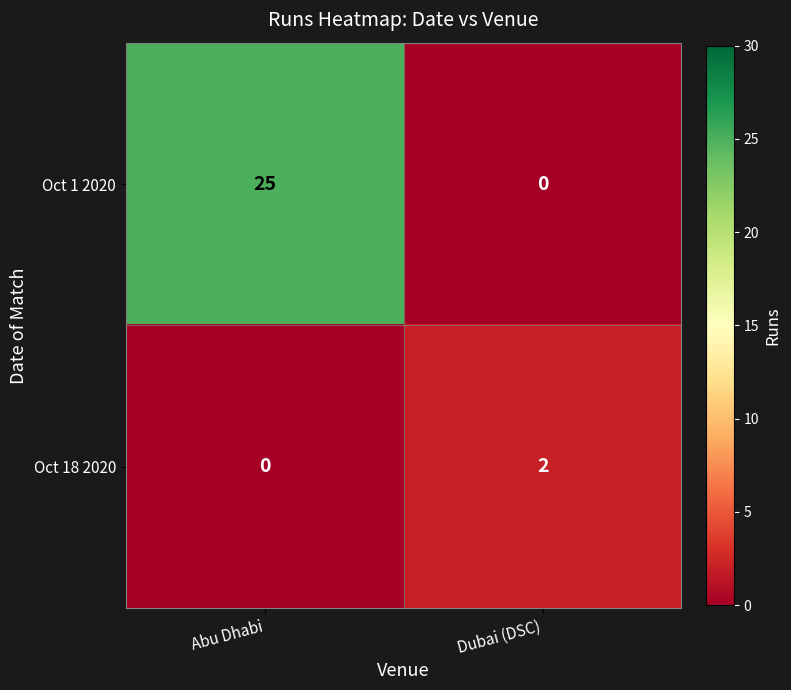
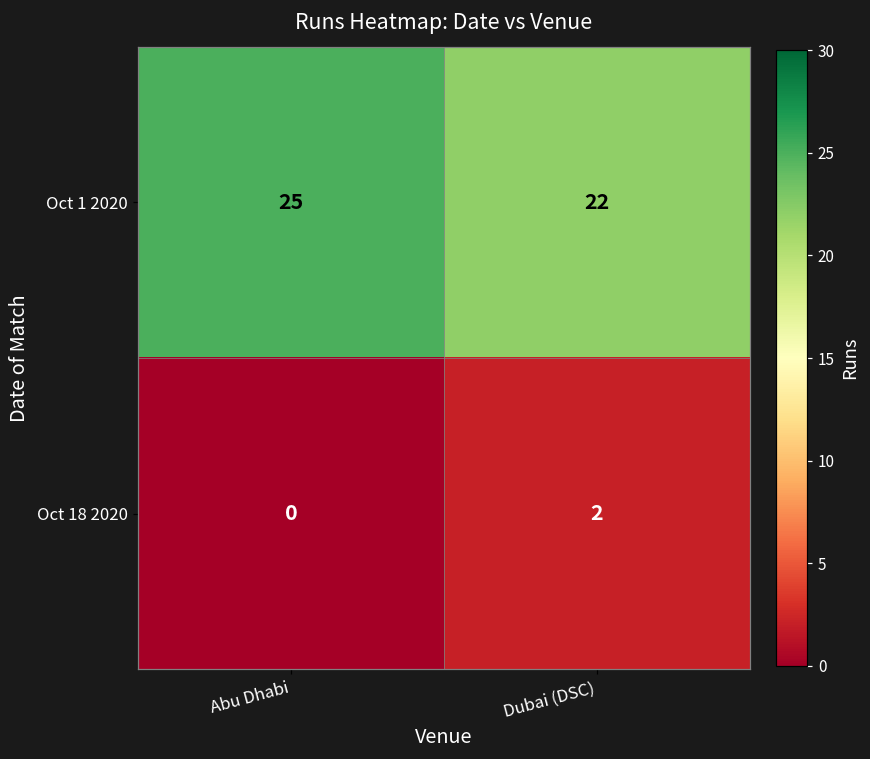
Oct 1 2020, Dubai (DSC): 0 -> 22
